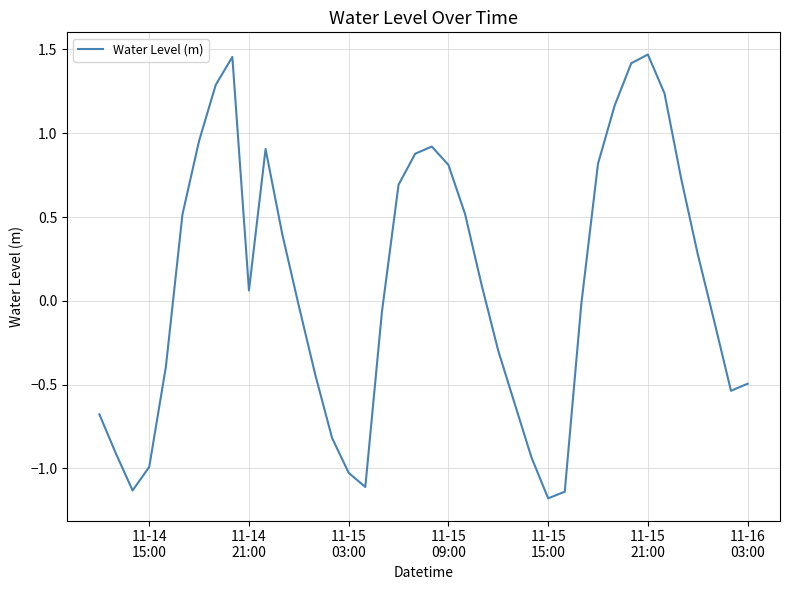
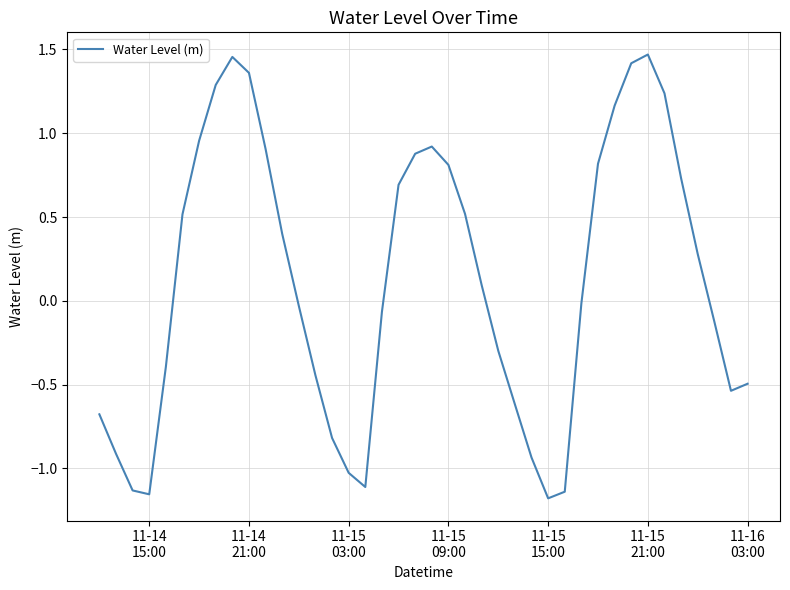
11-14 15:00: -0.99 -> -1.15
11-14 21:00: 0.06 -> 1.36
